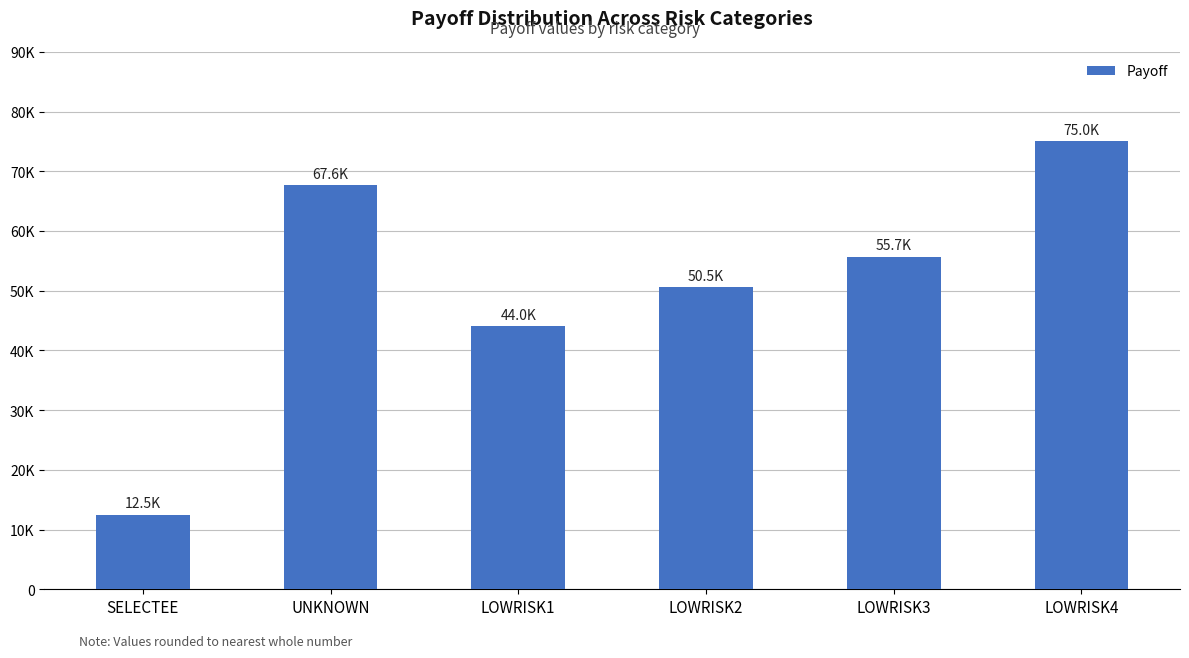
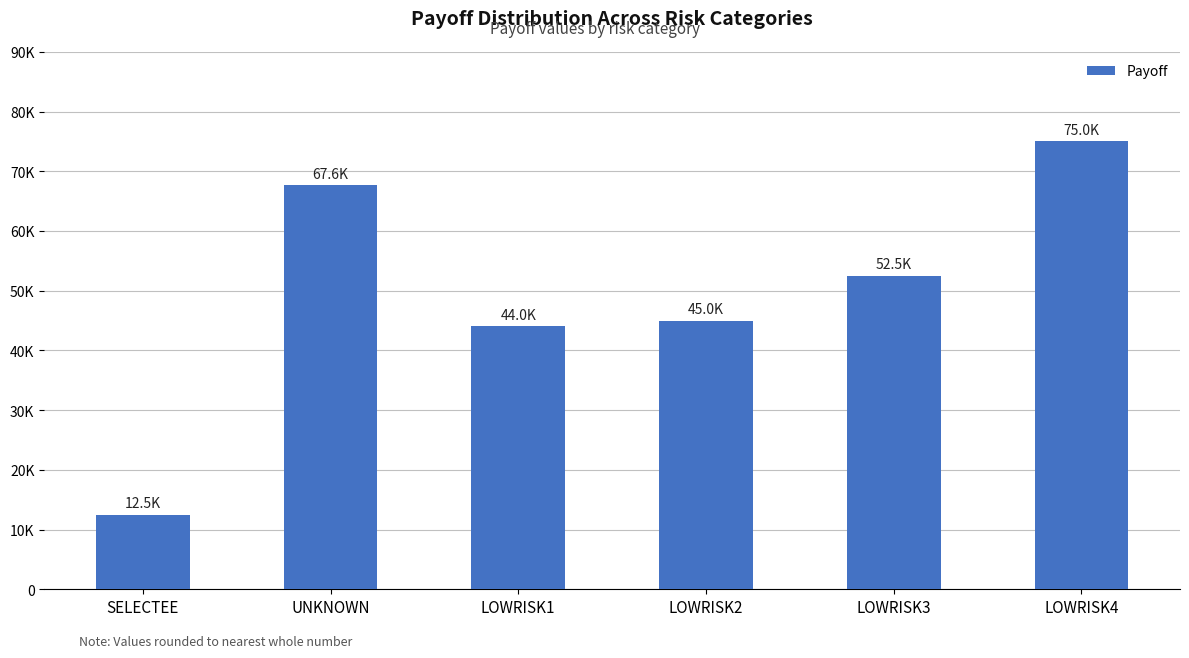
LOWRISK2: 50.5K -> 45.0K
LOWRISK3: 55.7K -> 52.5K
